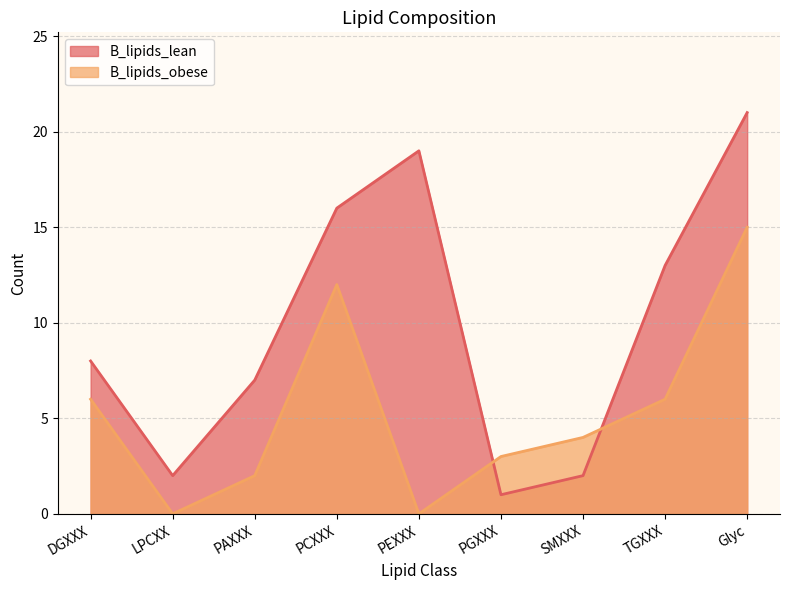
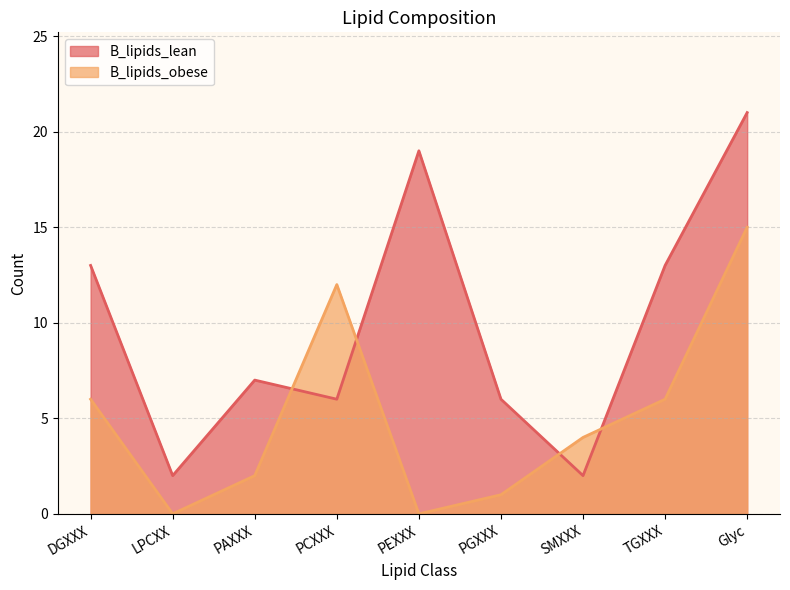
B_lipids_lean, DGXXX: 8 -> 13
B_lipids_lean, PCXXX: 16 -> 6
B_lipids_lean, PGXXX: 1 -> 6
B_lipids_obese, PGXXX: 3 -> 1
